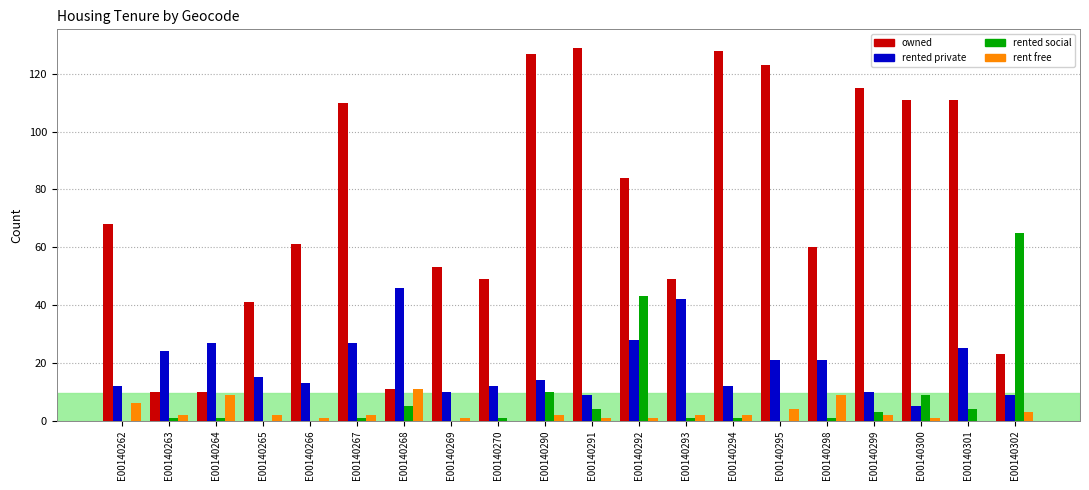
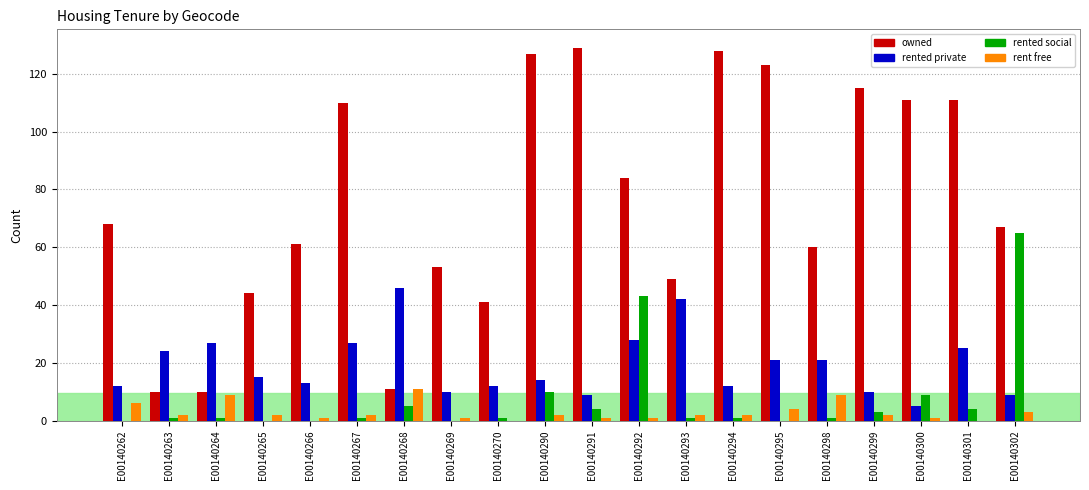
owned, E00140265: 41 -> 44
owned, E00140270: 49 -> 41
owned, E00140302: 23 -> 67
